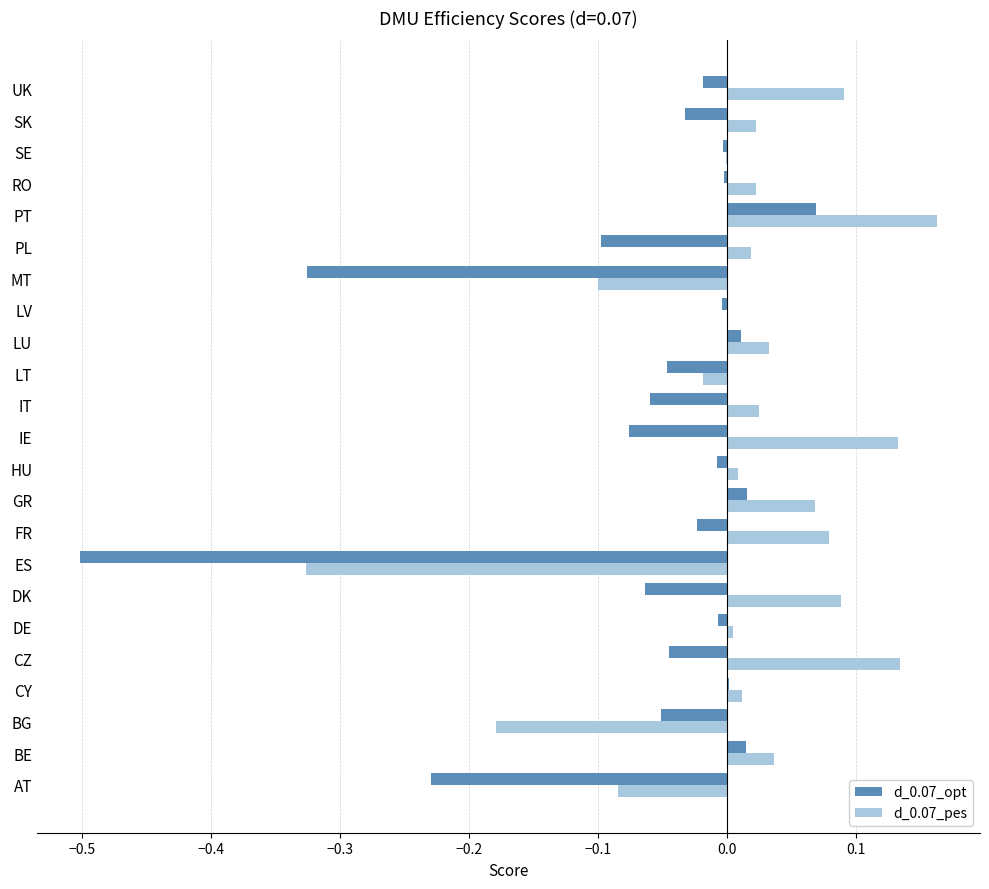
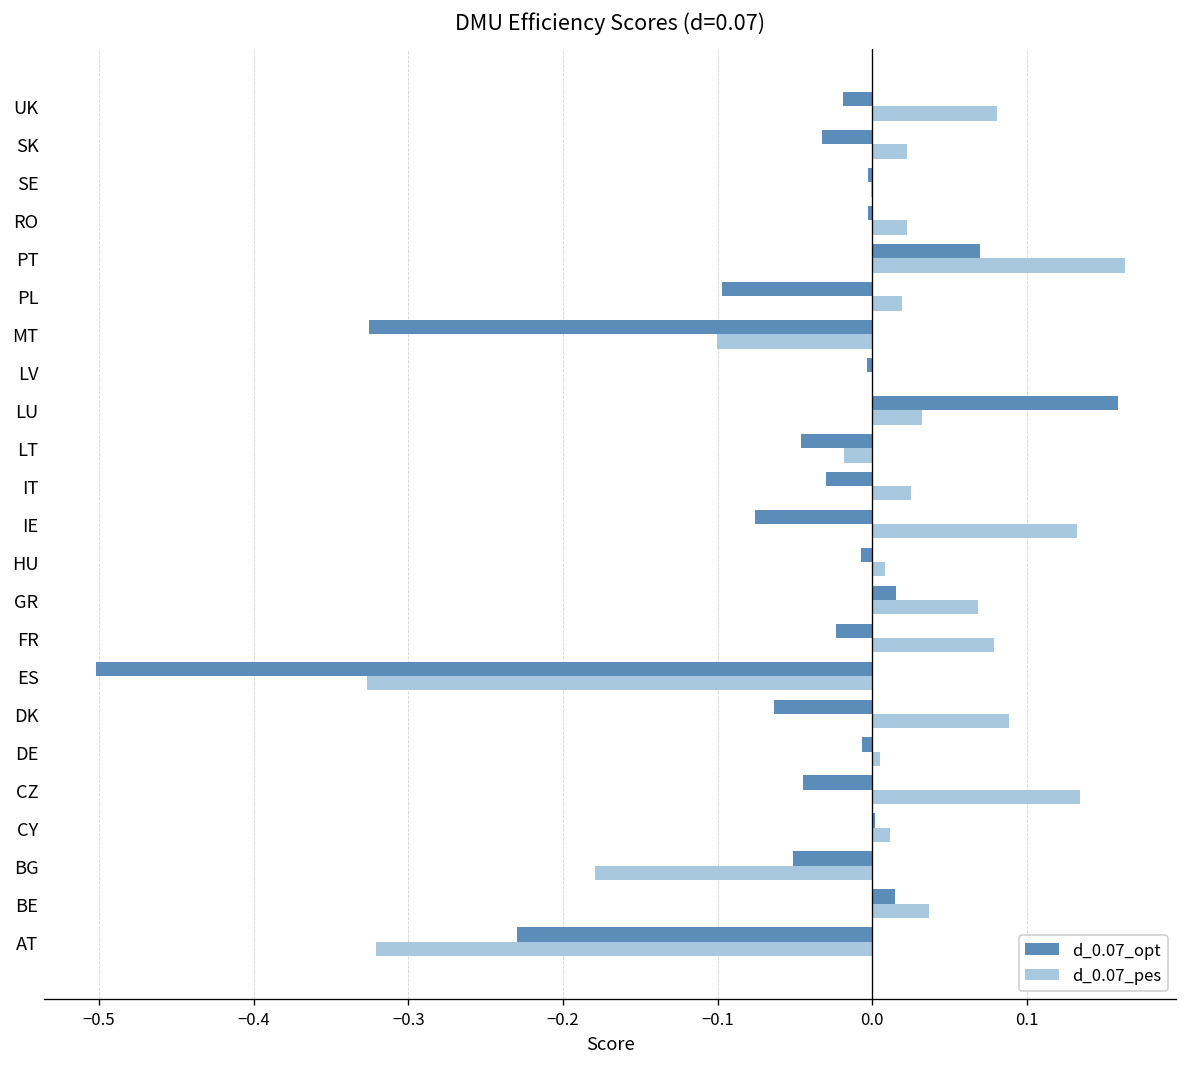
d_0.07_pes, UK: 0.091 -> 0.081
d_0.07_opt, LU: 0.011 -> 0.159
d_0.07_opt, IT: -0.060 -> -0.030
d_0.07_pes, AT: -0.085 -> -0.321
